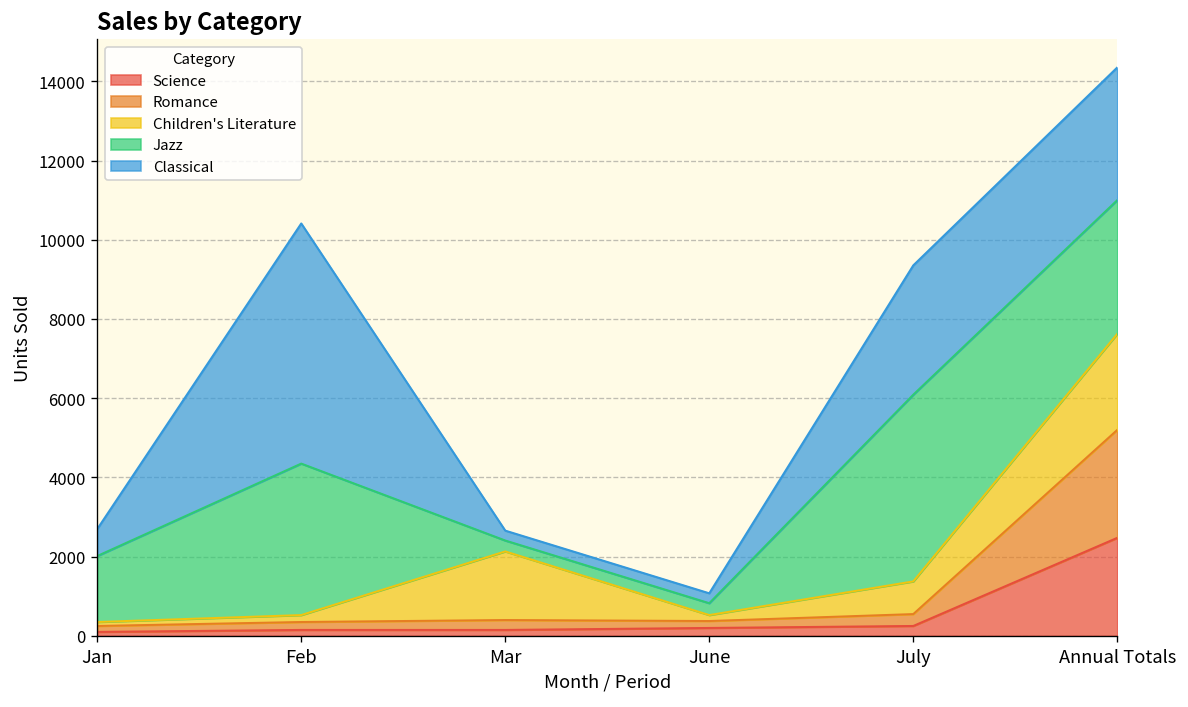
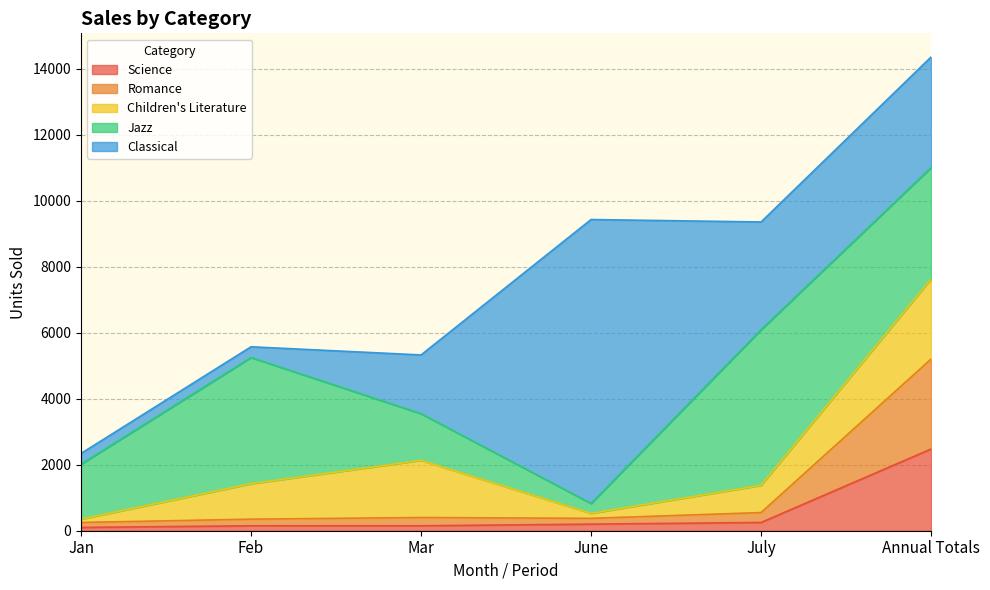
Classical, Jan: 700 -> 300
Children's Literature, Feb: 200 -> 1100
Classical, Feb: 6100 -> 300
Jazz, Mar: 300 -> 1400
Classical, Mar: 300 -> 1800
Classical, June: 300 -> 8600
